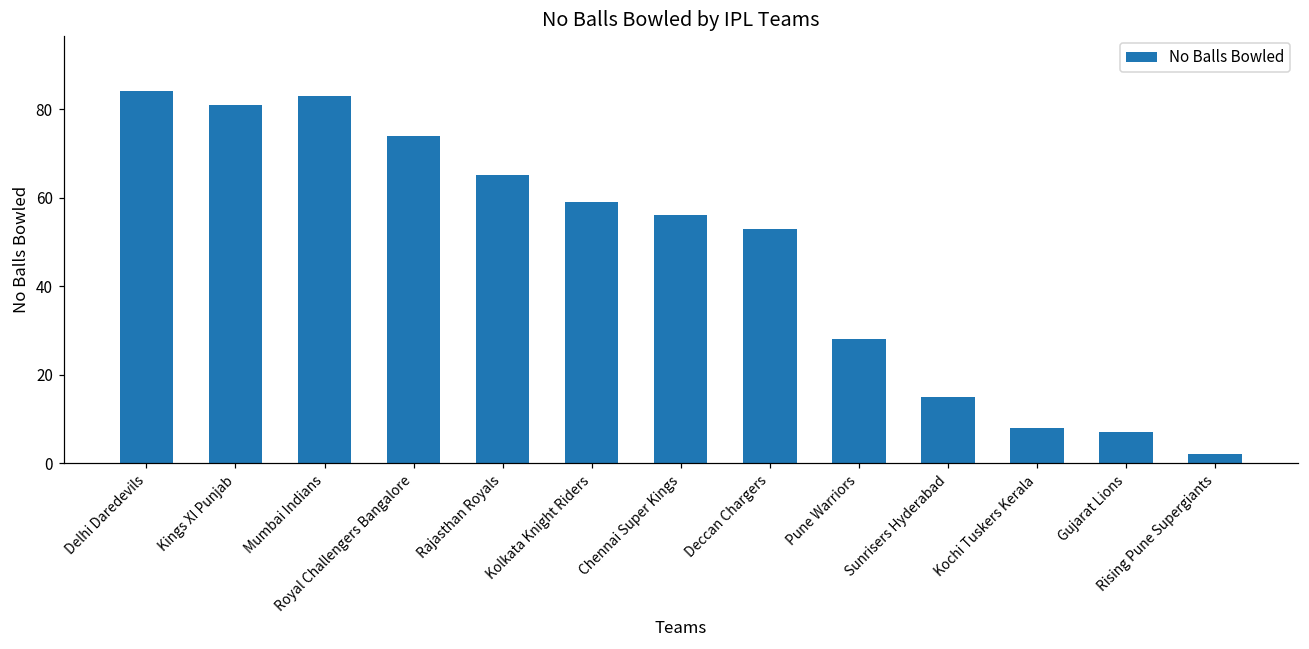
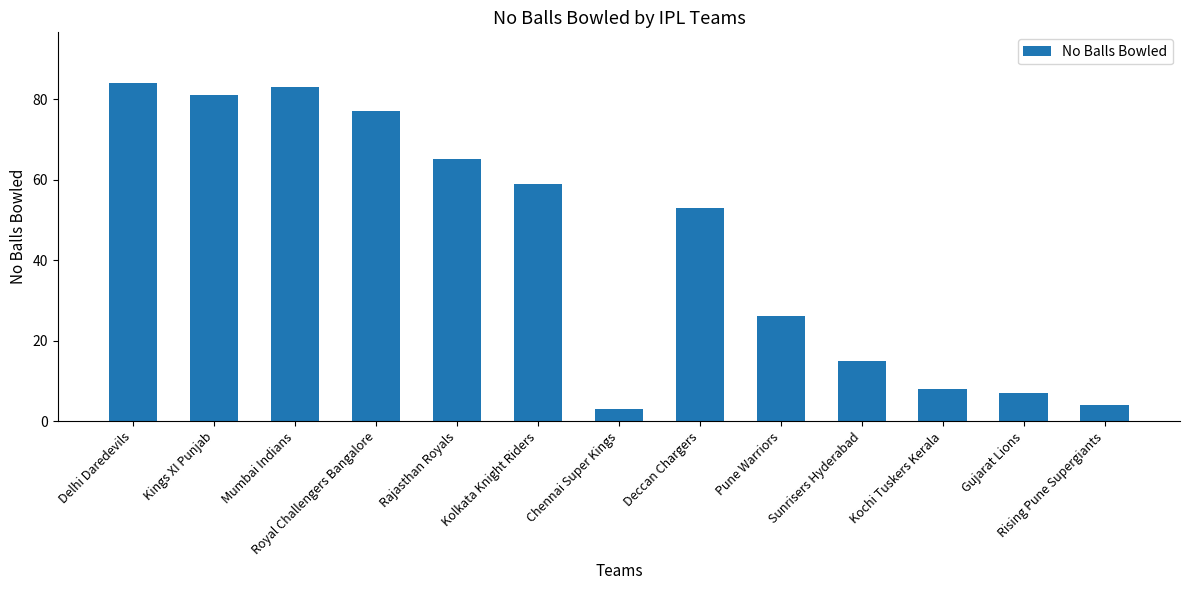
Royal Challengers Bangalore: 74 -> 77
Chennai Super Kings: 56 -> 3
Pune Warriors: 28 -> 26
Rising Pune Supergiants: 2 -> 4
